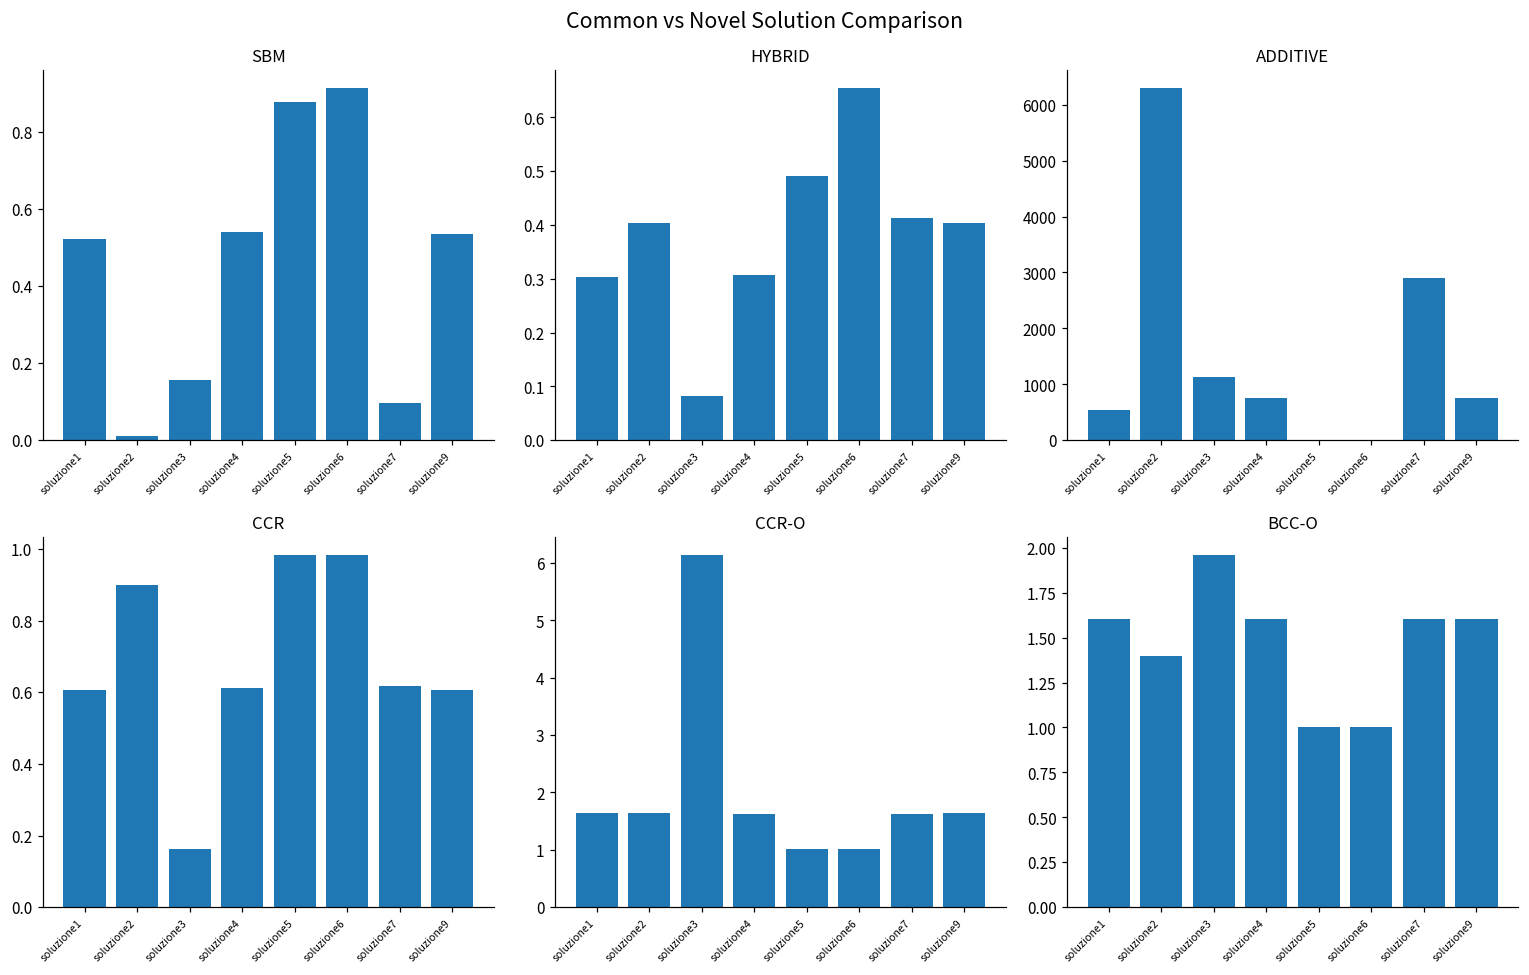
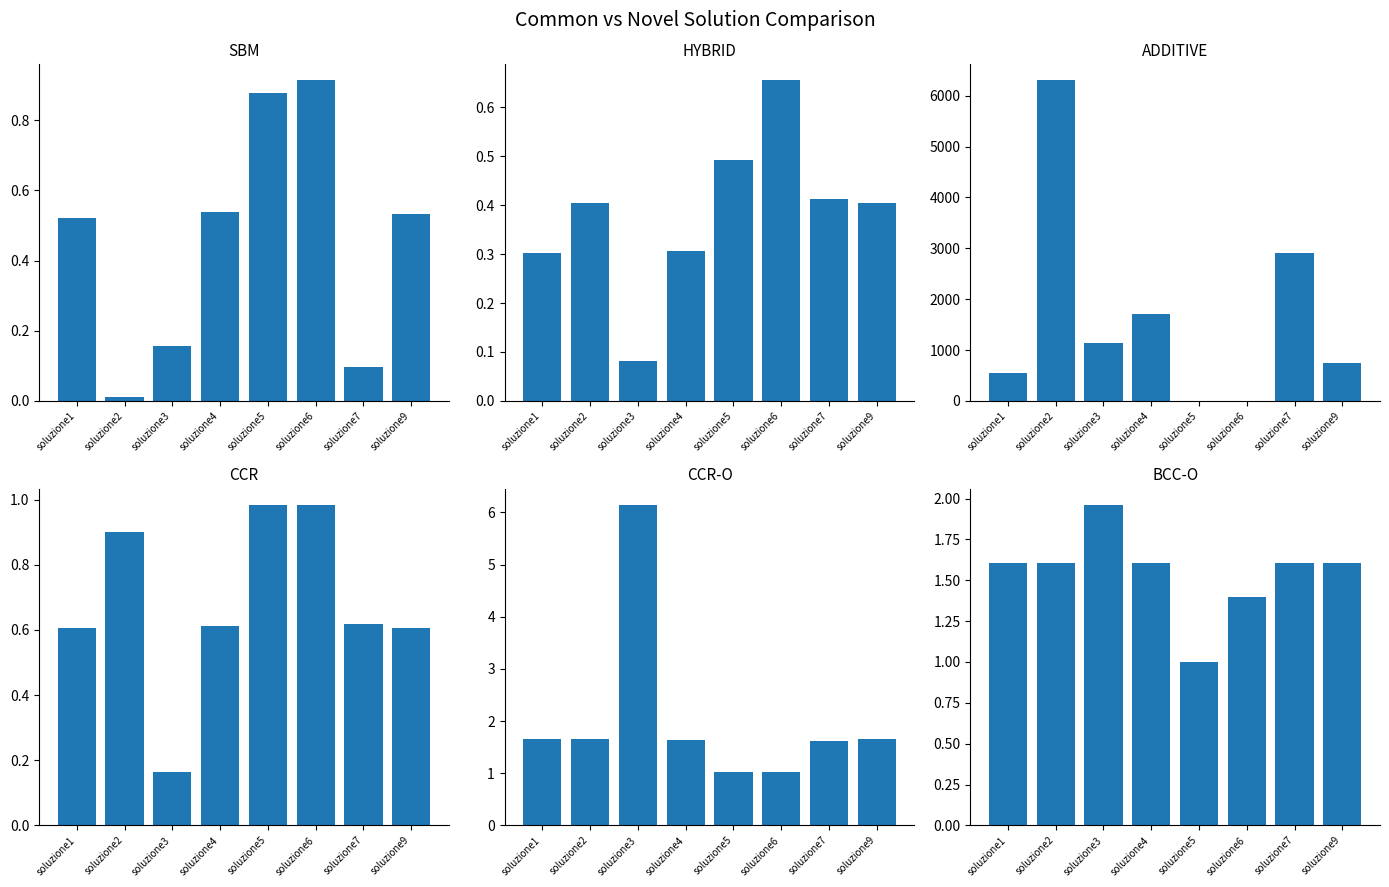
ADDITIVE, soluzione4: 700 -> 1700
BCC-O, soluzione2: 1.40 -> 1.61
BCC-O, soluzione6: 1.0 -> 1.4
